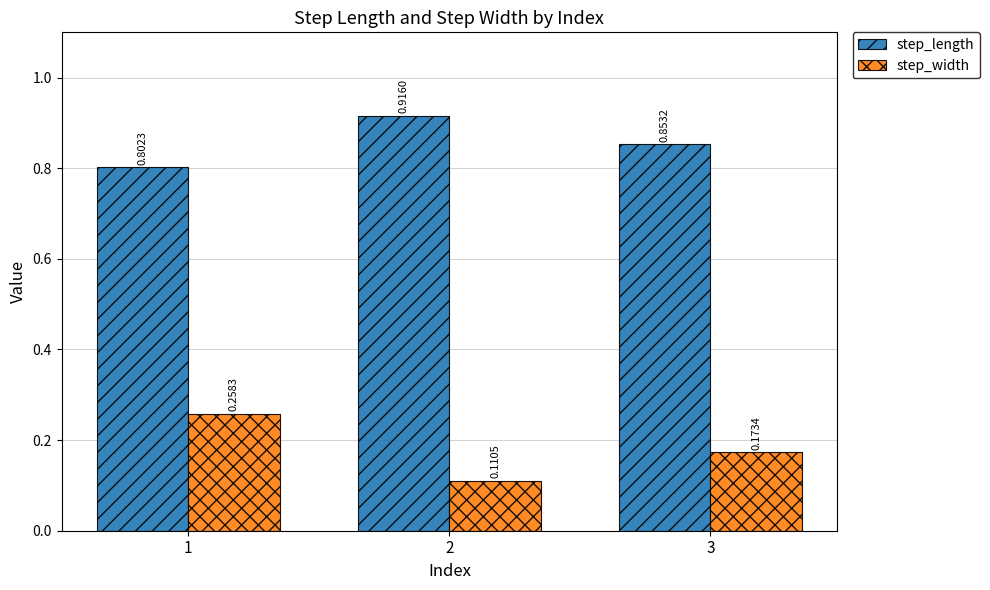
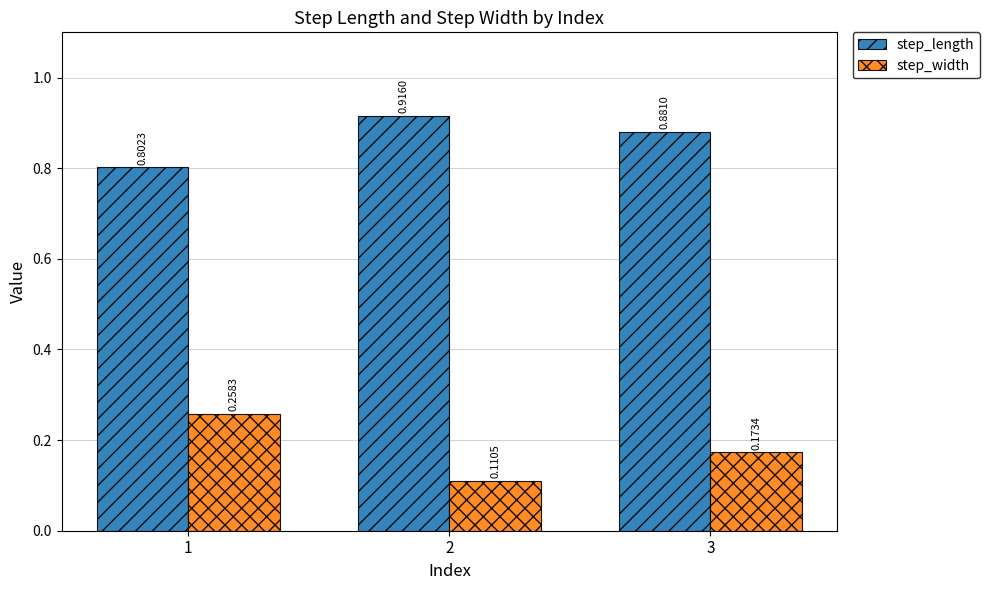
step_length, 3: 0.8532 -> 0.8810
